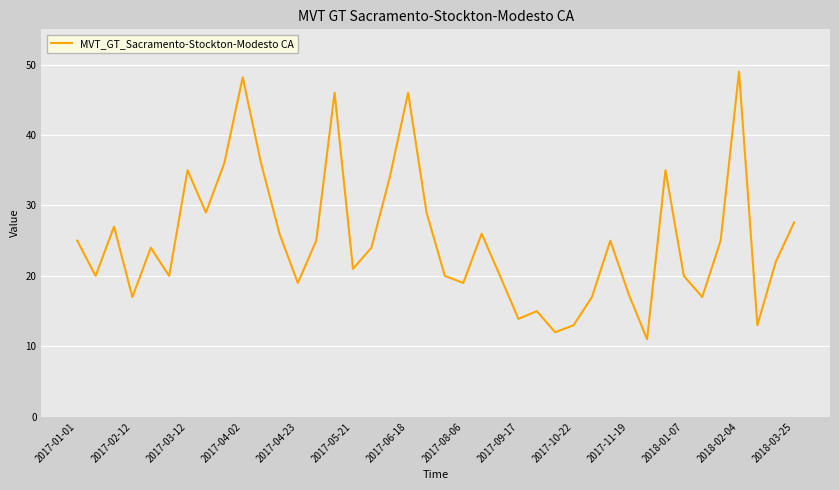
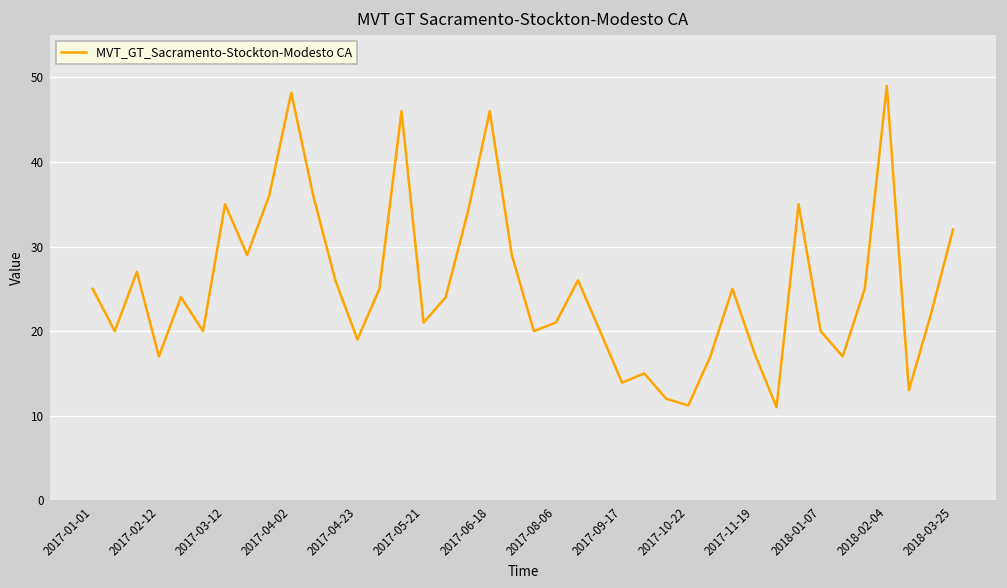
2017-08-06: 19 -> 21
2017-10-22: 13 -> 11
2018-03-25: 28 -> 32
